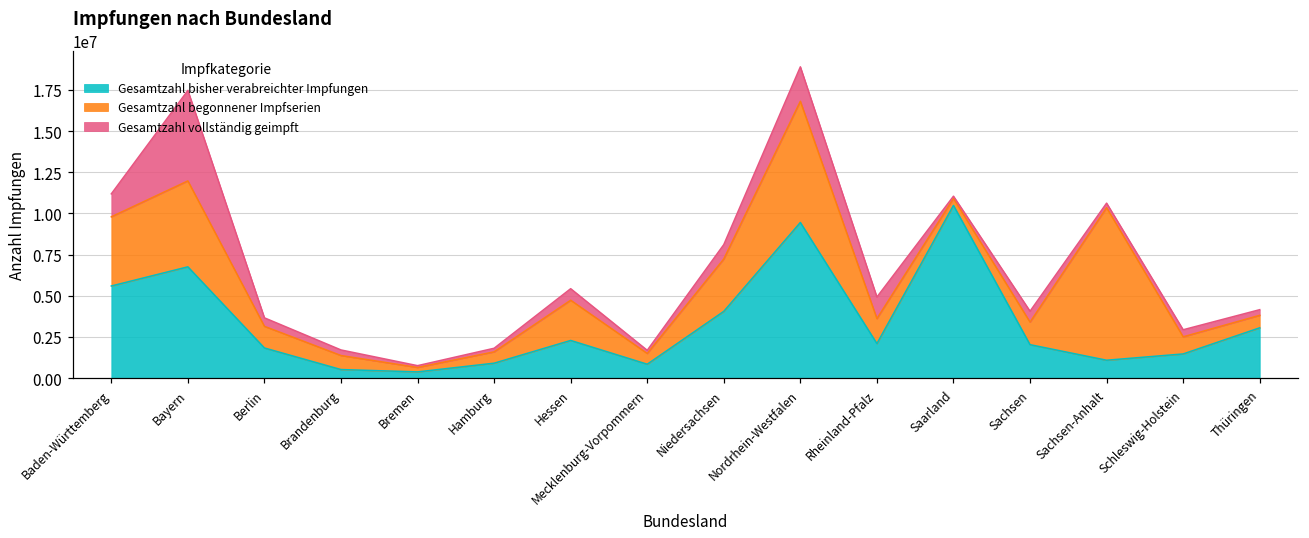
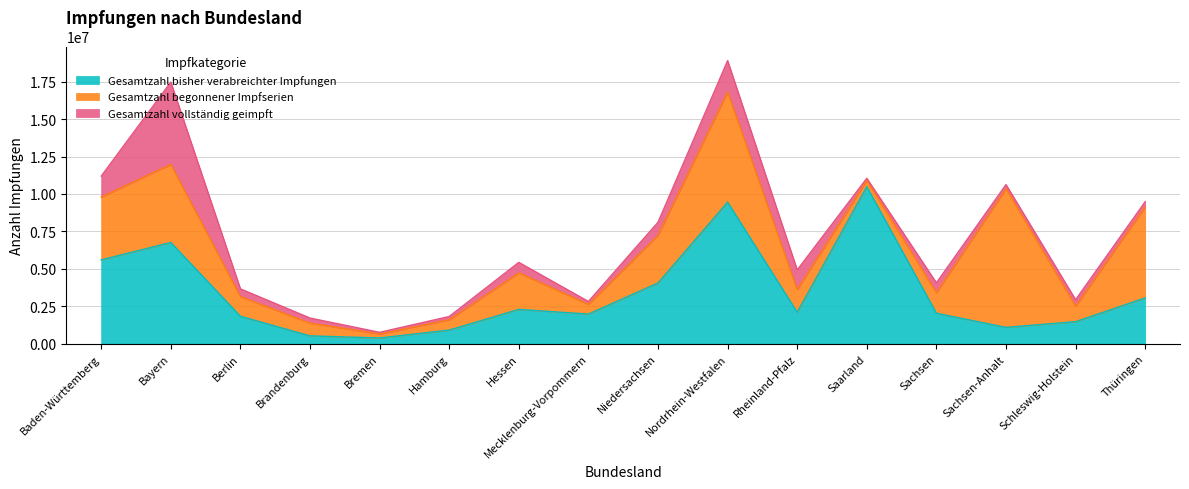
Gesamtzahl bisher verabreichter Impfungen, Mecklenburg-Vorpommern: 800000 -> 2000000
Gesamtzahl begonnener Impfserien, Thüringen: 800000 -> 6100000
